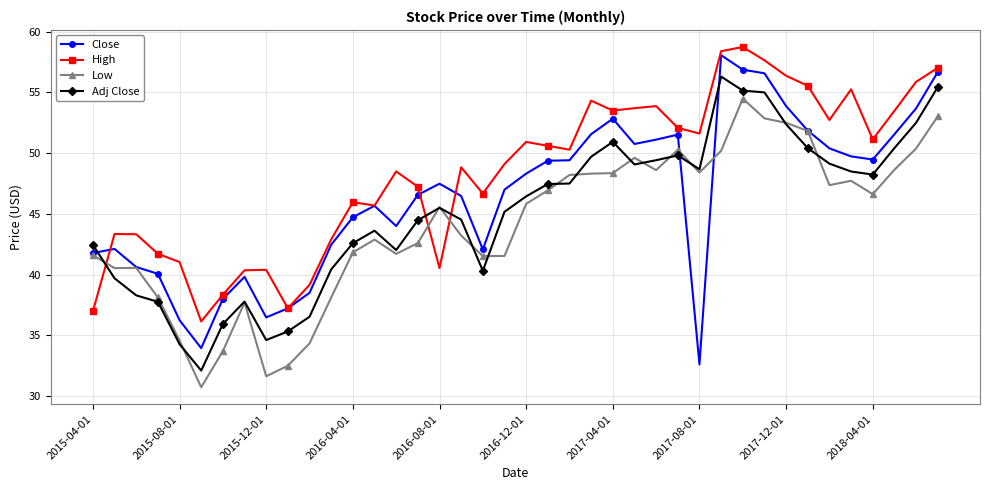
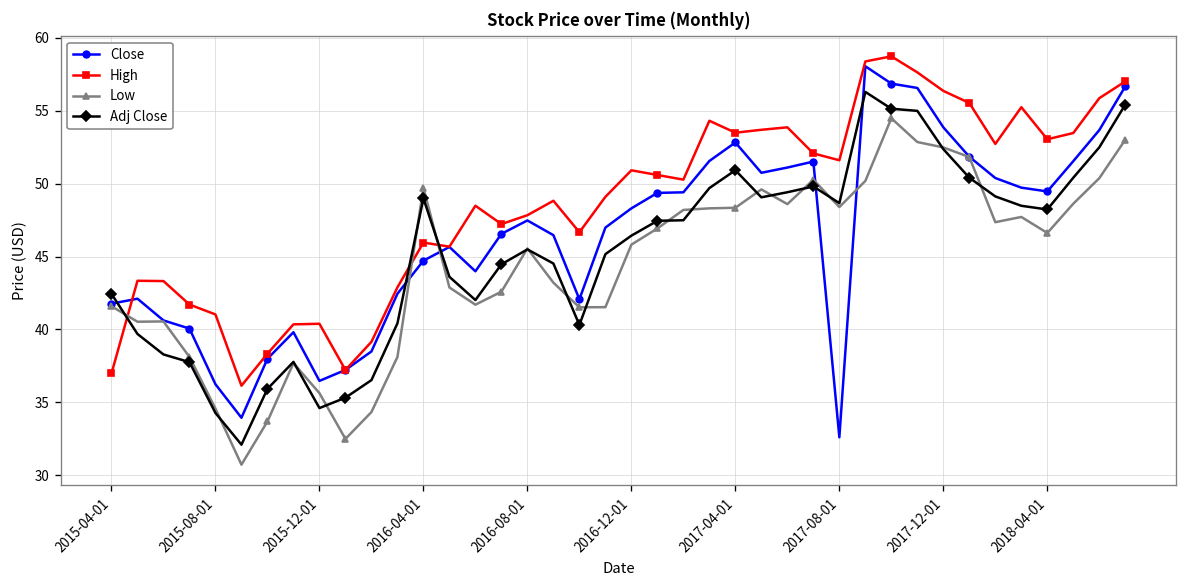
Low, 2015-12-01: 31.6 -> 35.6
Low, 2016-04-01: 41.8 -> 49.7
Adj Close, 2016-04-01: 42.6 -> 49.0
High, 2016-08-01: 40.5 -> 47.8
High, 2018-04-01: 51.1 -> 53.0
